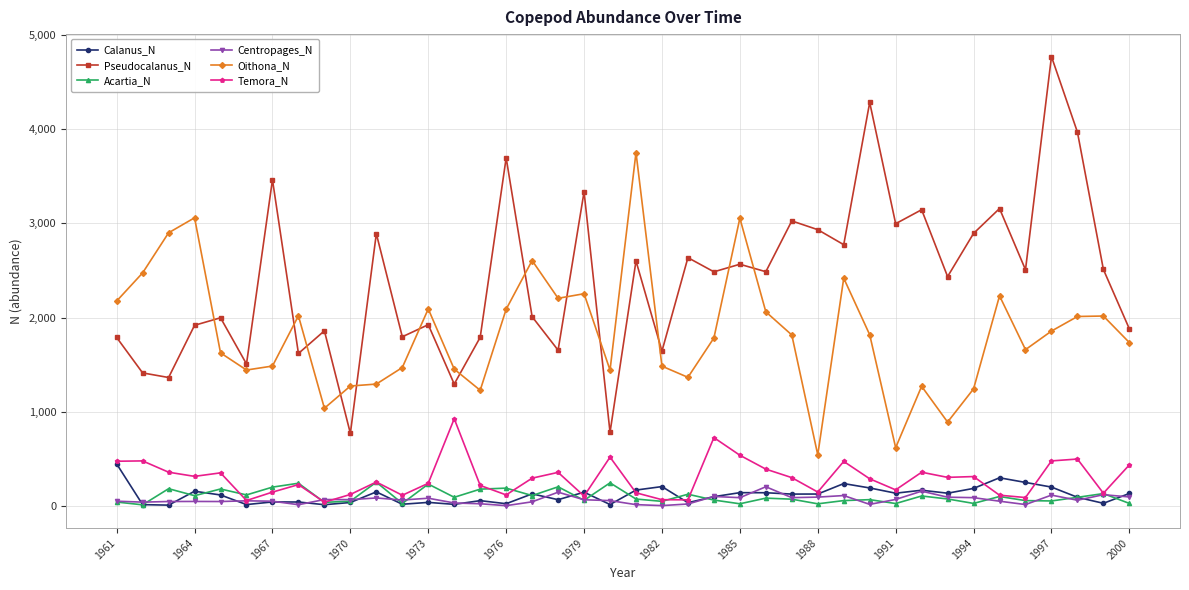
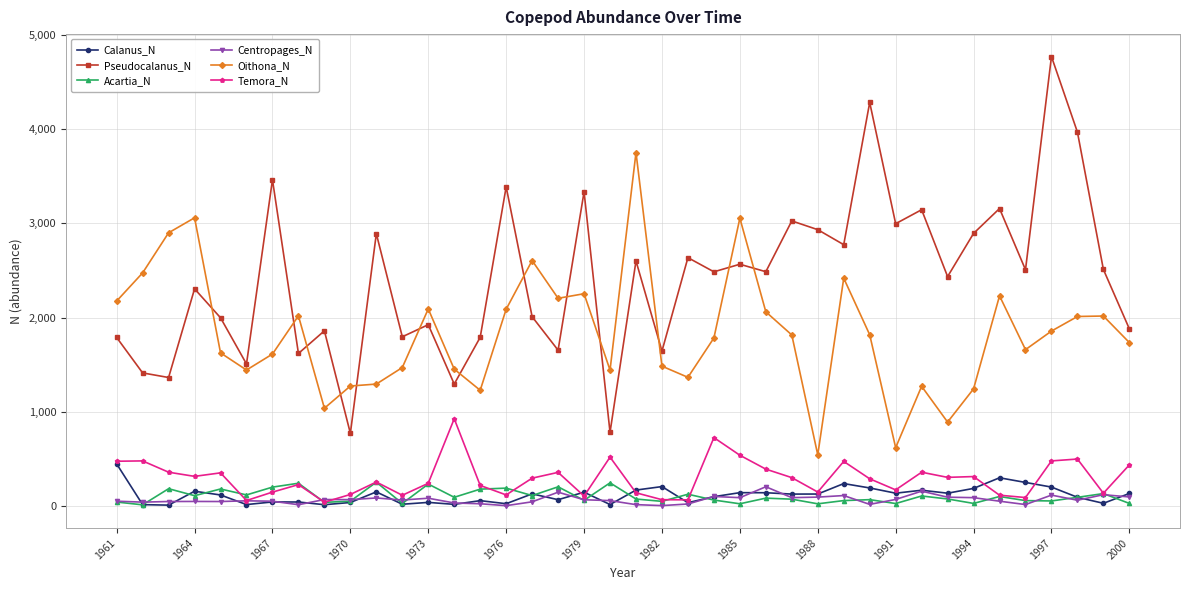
Pseudocalanus_N, 1964: 1,900 -> 2,300
Oithona_N, 1967: 1,500 -> 1,600
Pseudocalanus_N, 1976: 3,700 -> 3,400
